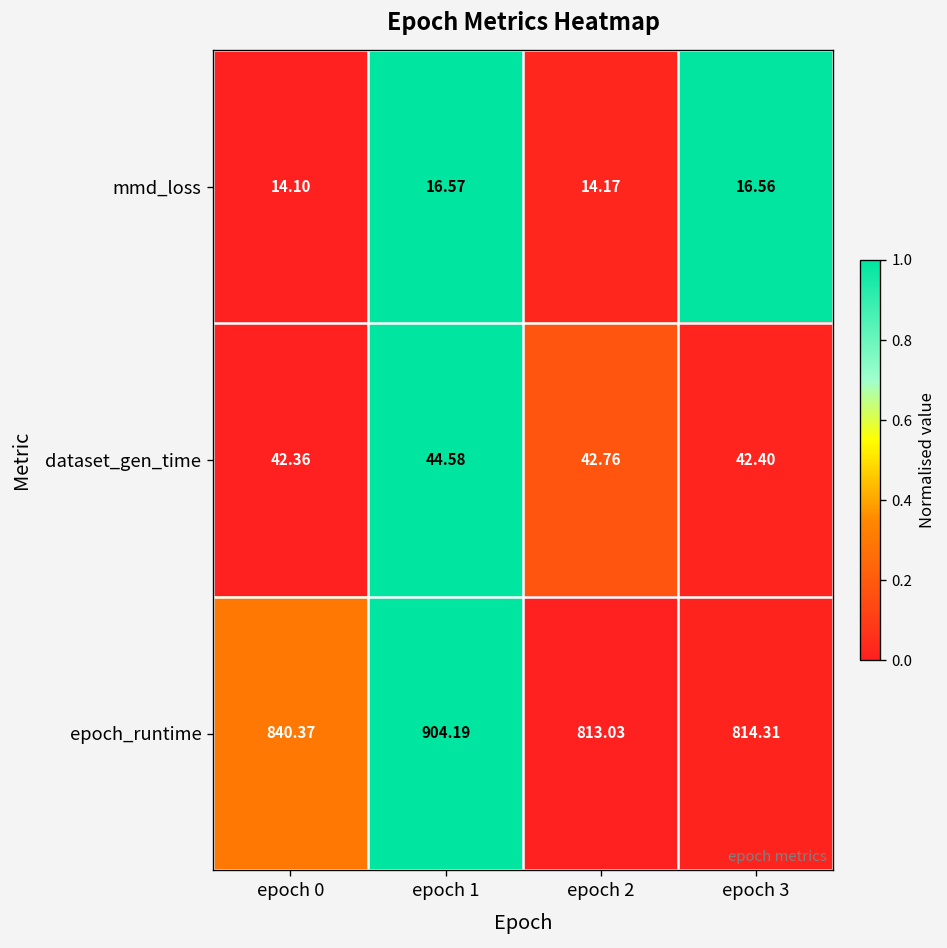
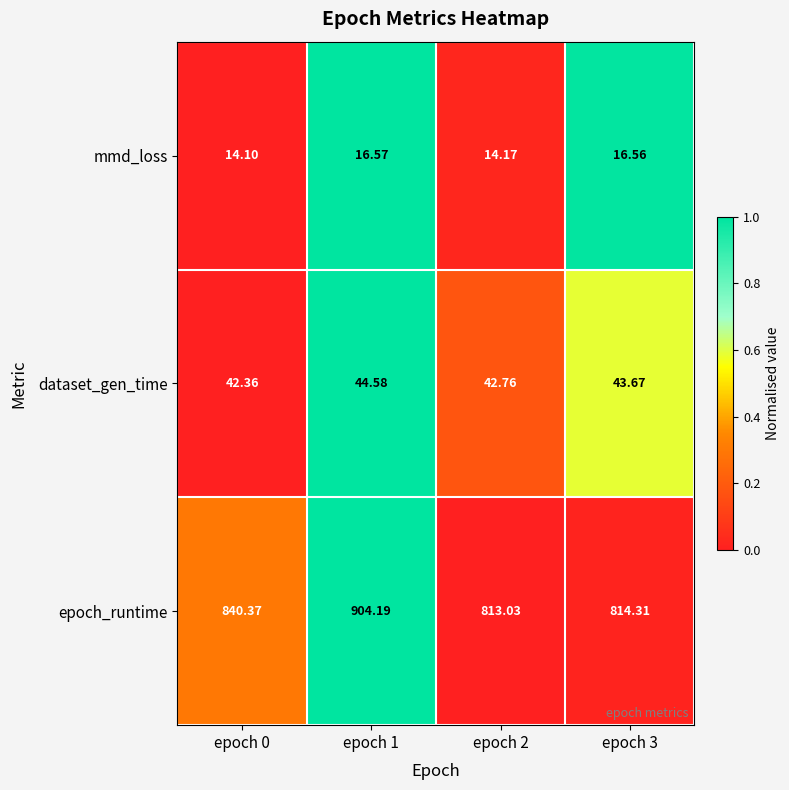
dataset_gen_time, epoch 3: 42.40 -> 43.67
